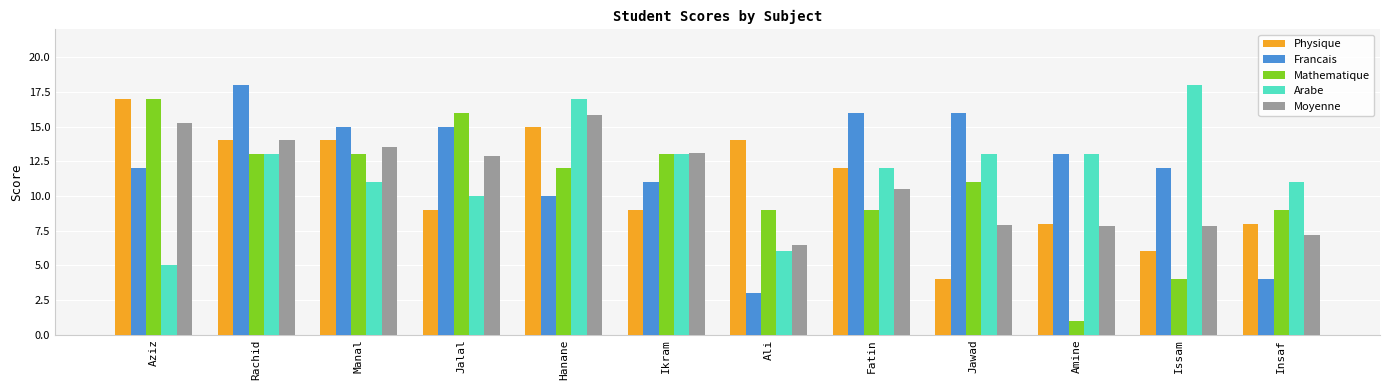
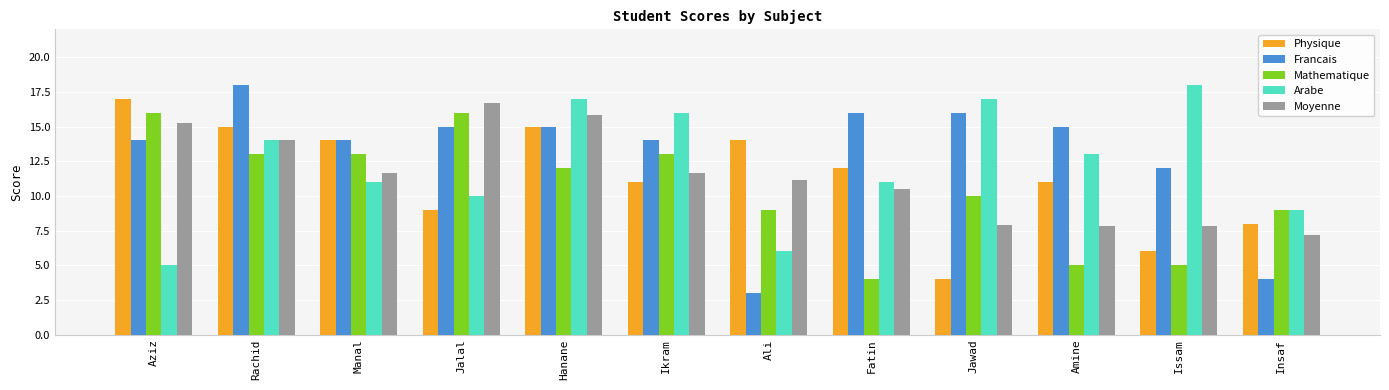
Francais, Aziz: 12 -> 14
Mathematique, Aziz: 17 -> 16
Physique, Rachid: 14 -> 15
Arabe, Rachid: 13 -> 14
Francais, Manal: 15 -> 14
Moyenne, Manal: 13.5 -> 11.6
Moyenne, Jalal: 12.9 -> 16.7
Francais, Hanane: 10 -> 15
Physique, Ikram: 9 -> 11
Francais, Ikram: 11 -> 14
Arabe, Ikram: 13 -> 16
Moyenne, Ikram: 13.1 -> 11.7
Moyenne, Ali: 6.5 -> 11.1
Mathematique, Fatin: 9 -> 4
Arabe, Fatin: 12 -> 11
Mathematique, Jawad: 11 -> 10
Arabe, Jawad: 13 -> 17
Physique, Amine: 8 -> 11
Francais, Amine: 13 -> 15
Mathematique, Amine: 1 -> 5
Mathematique, Issam: 4 -> 5
Arabe, Insaf: 11 -> 9
